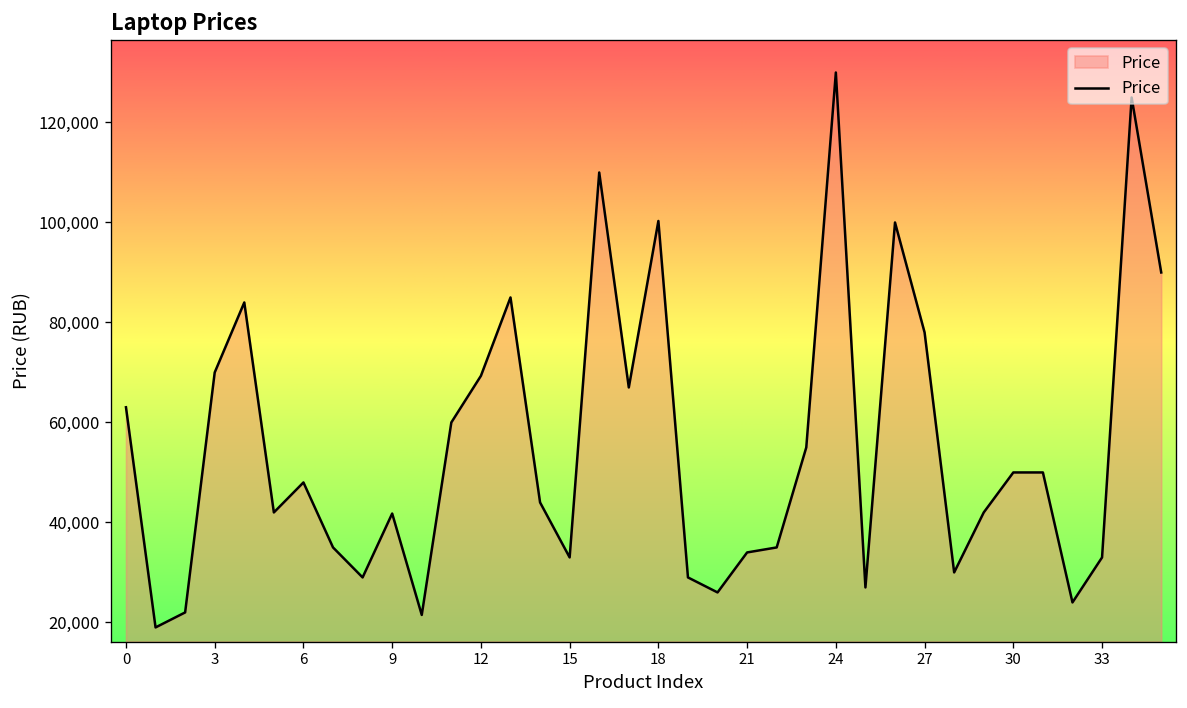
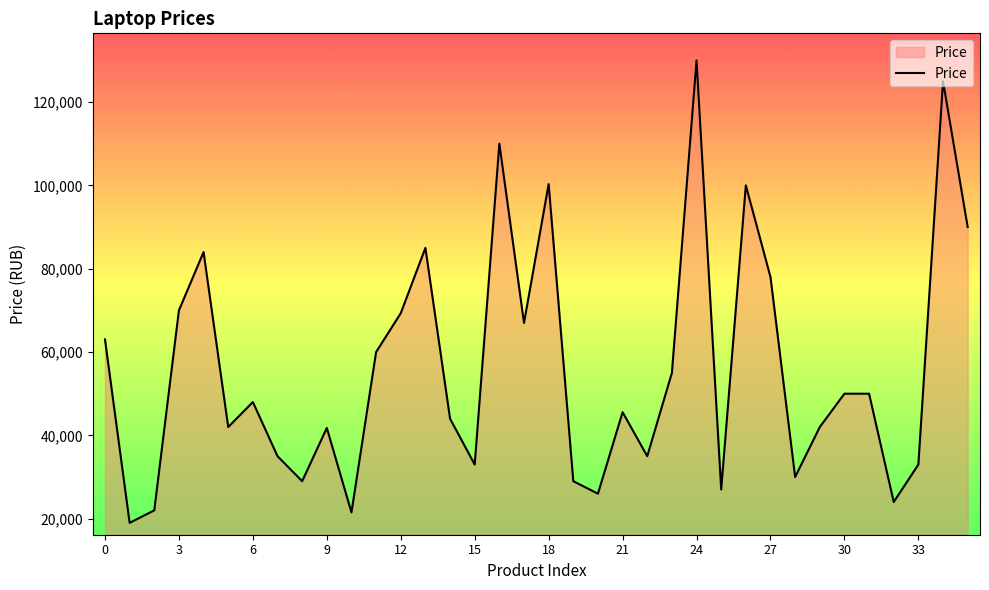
21: 34,000 -> 46,000
